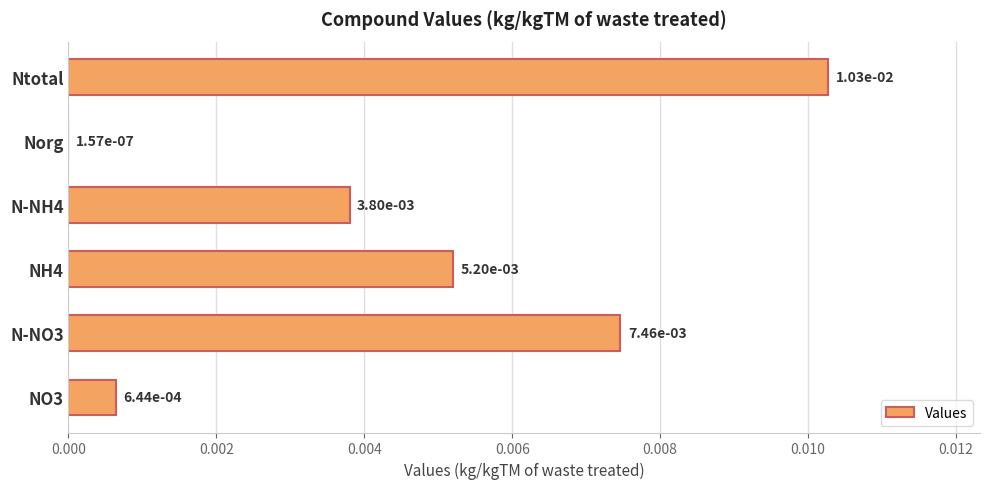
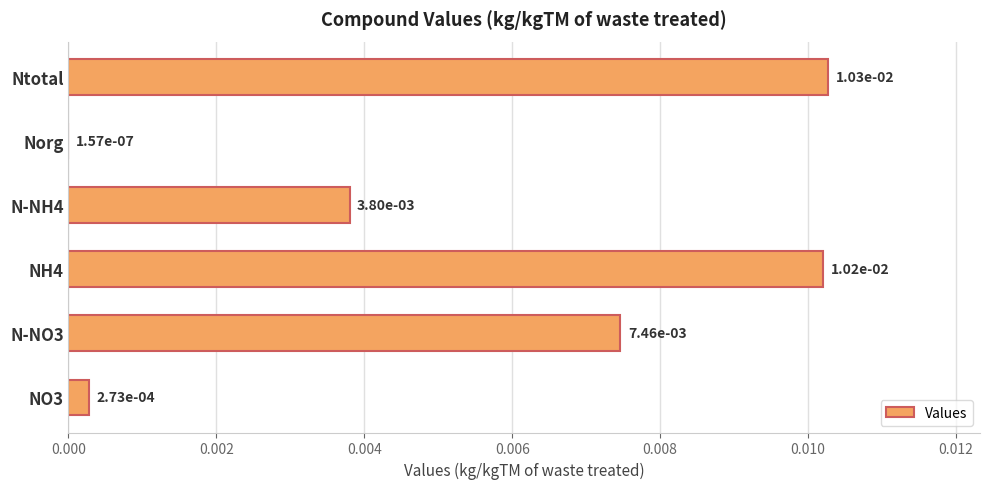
NH4: 5.20e-03 -> 1.02e-02
NO3: 6.44e-04 -> 2.73e-04
